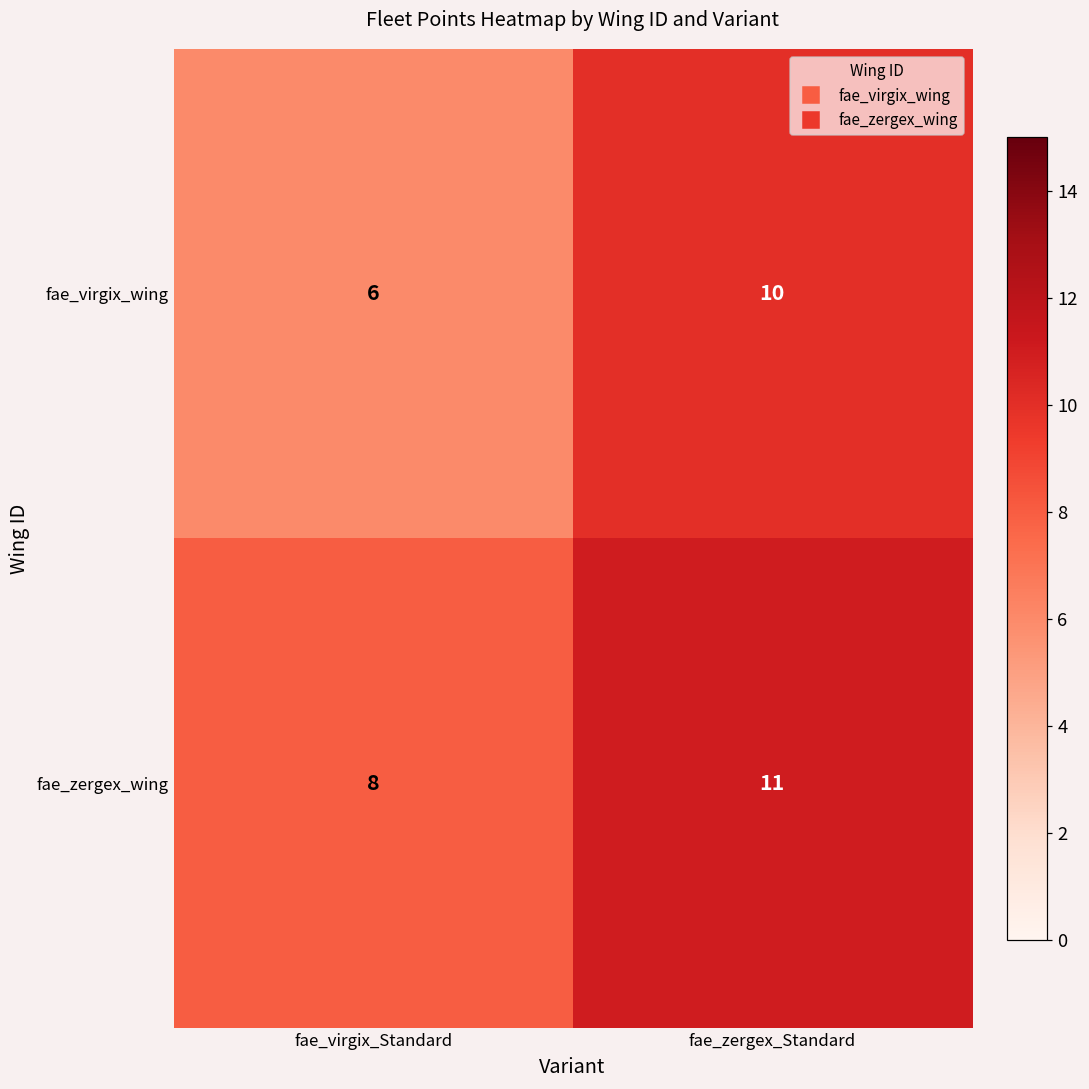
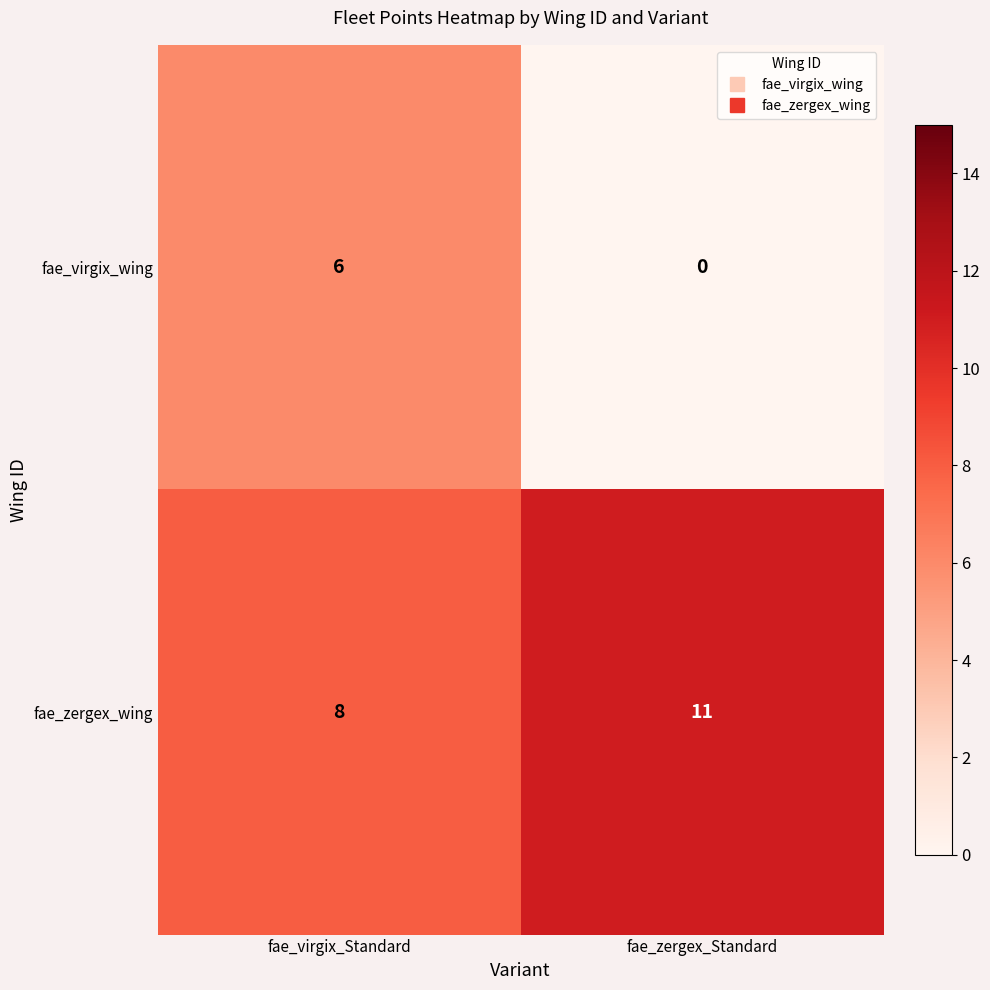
fae_virgix_wing, fae_zergex_Standard: 10 -> 0
